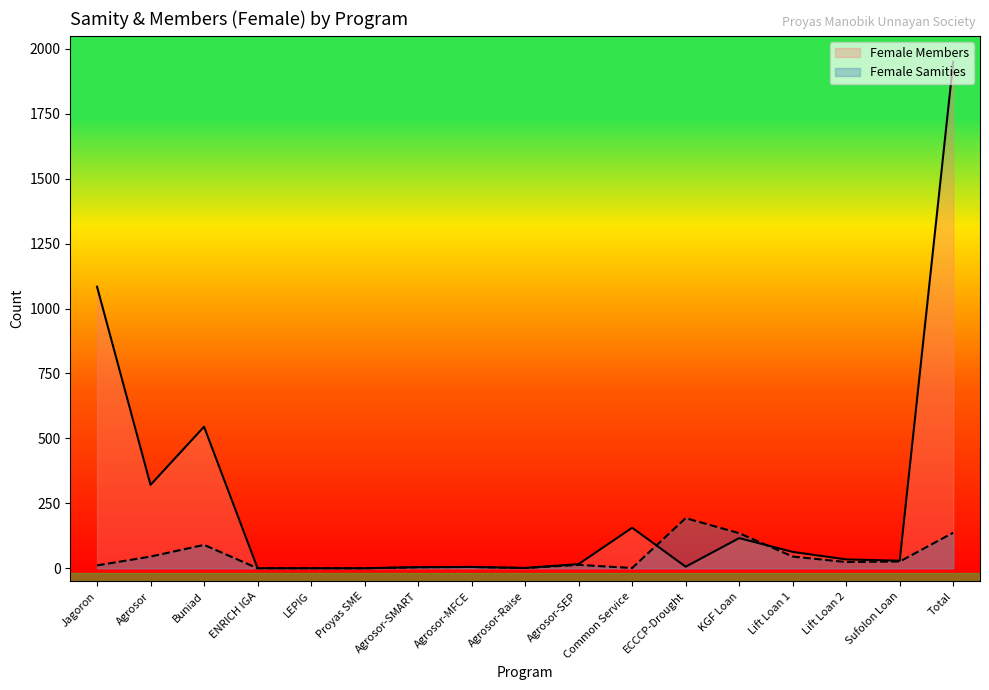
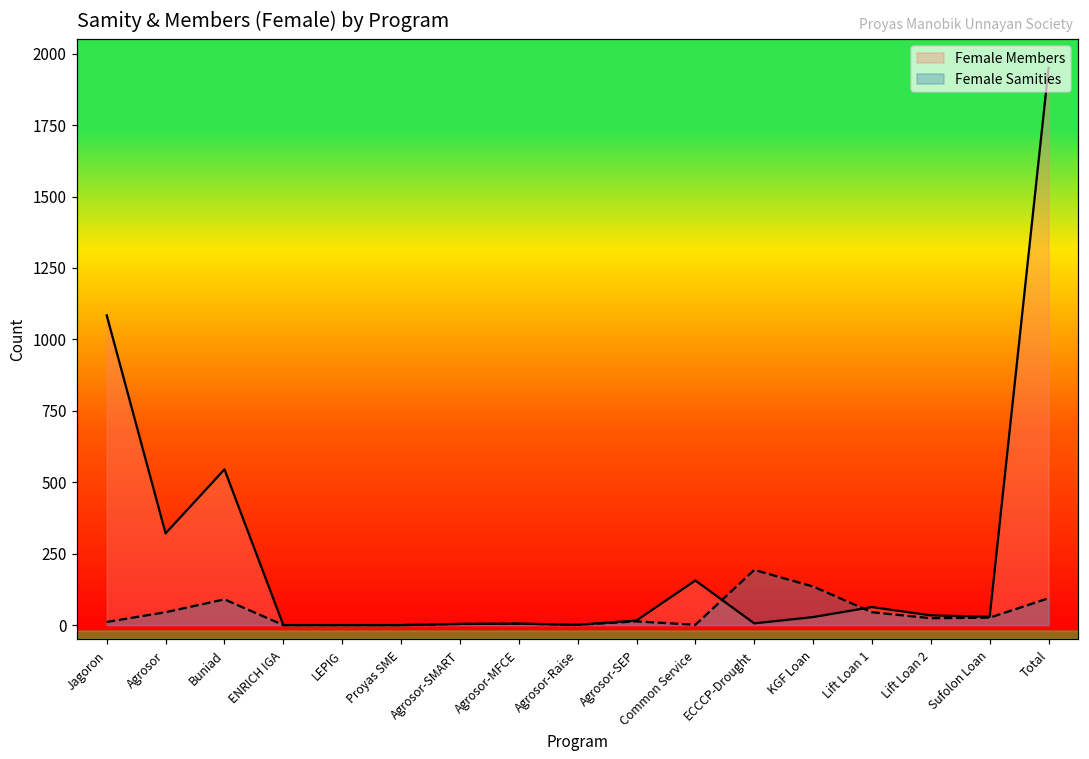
Female Members, KGF Loan: 120 -> 30
Female Samities, Total: 140 -> 90
